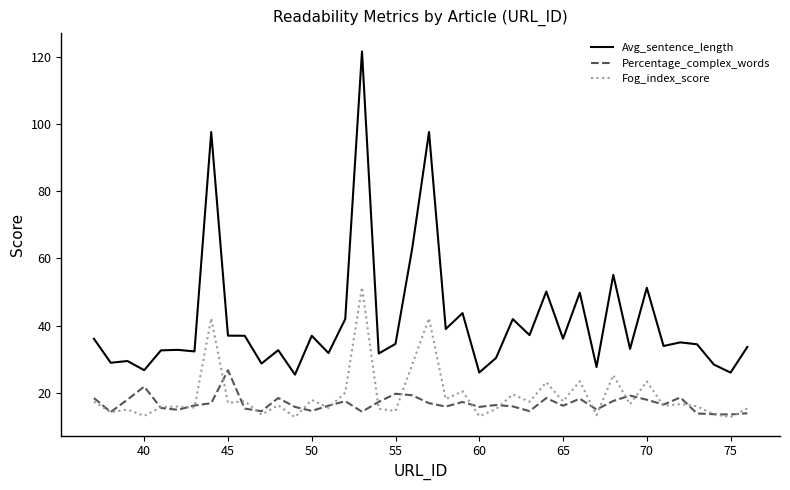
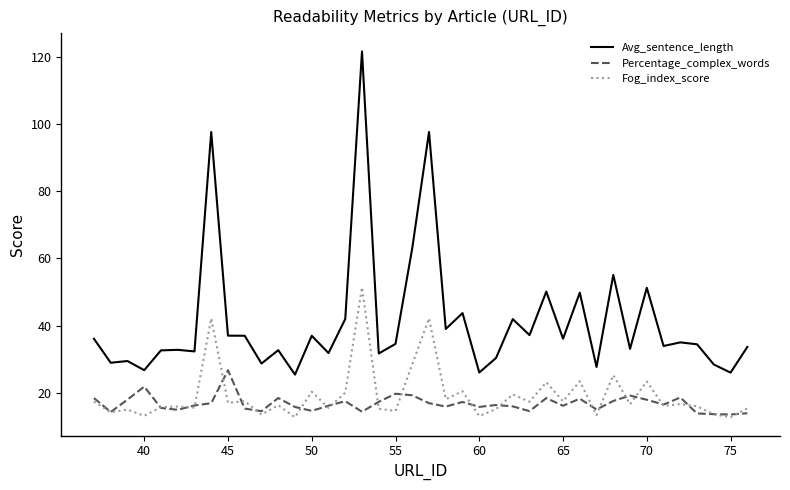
Fog_index_score, 50: 18 -> 20
